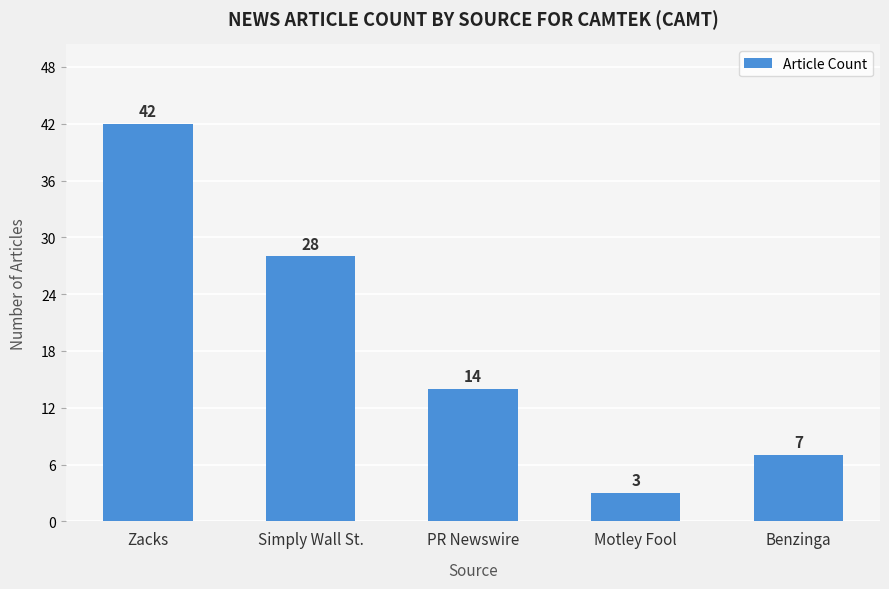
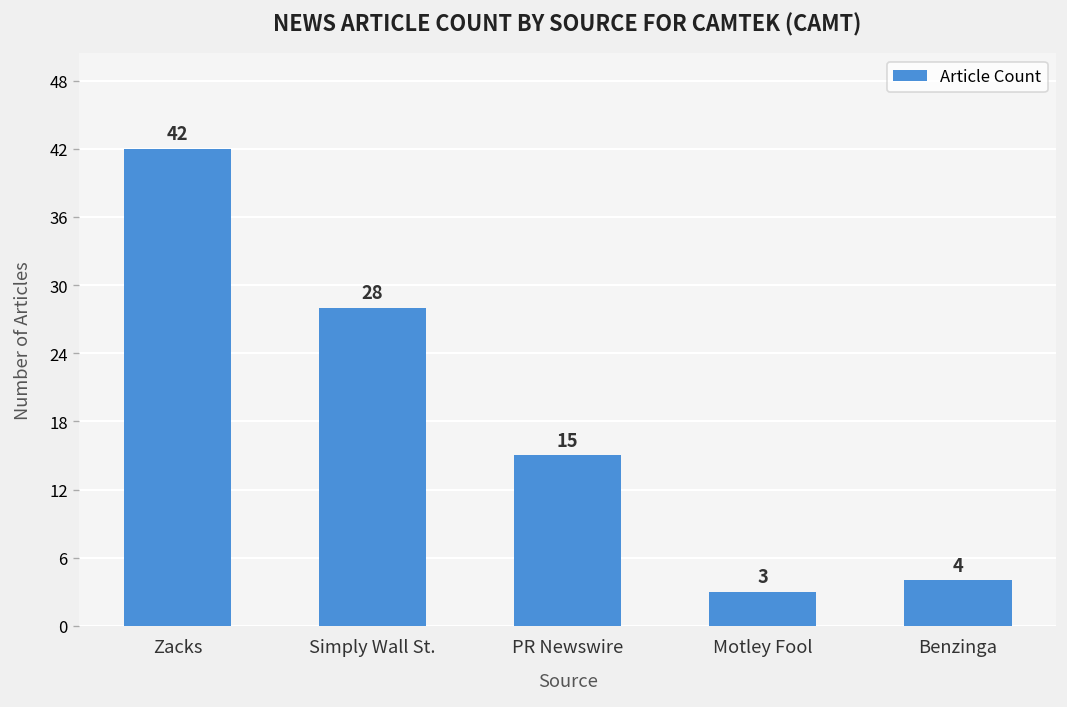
PR Newswire: 14 -> 15
Benzinga: 7 -> 4
